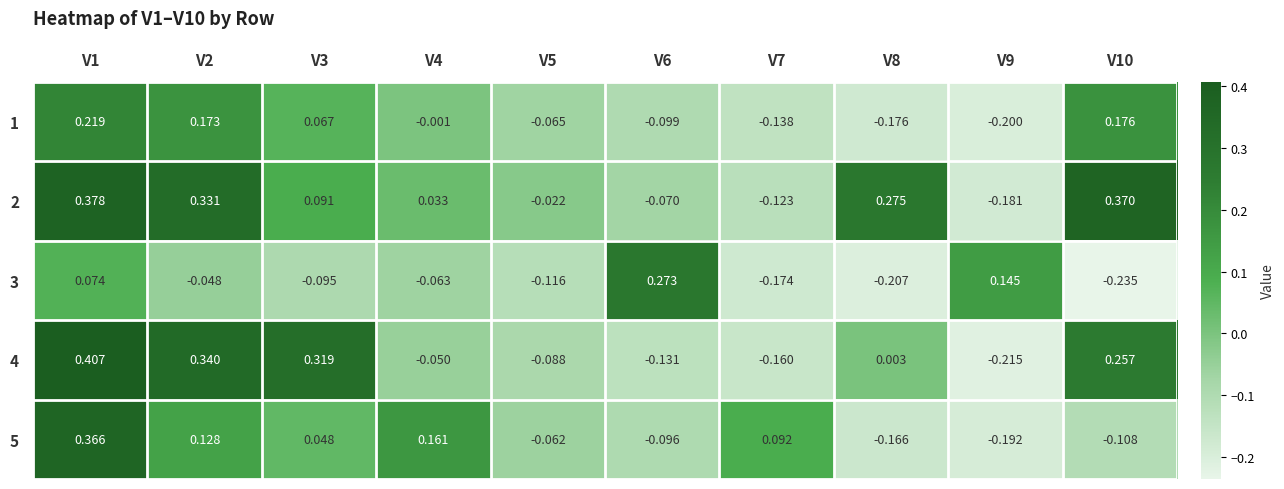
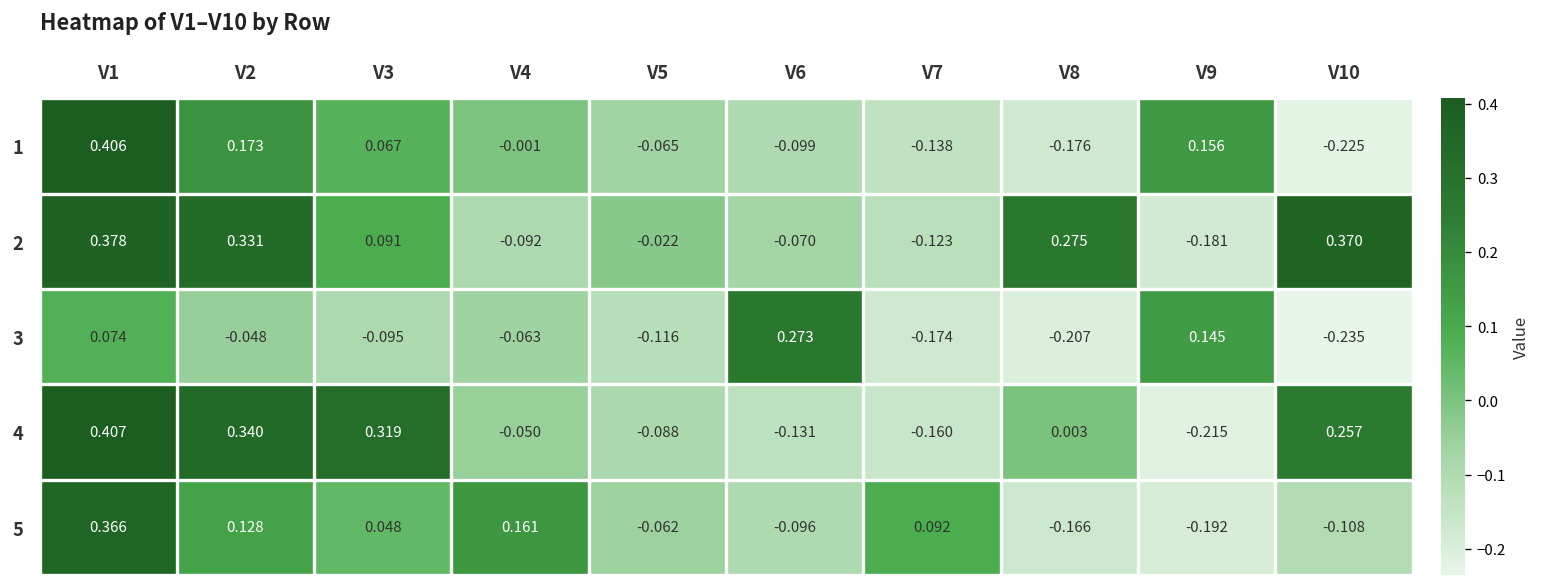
1, V1: 0.219 -> 0.406
1, V9: -0.200 -> 0.156
1, V10: 0.176 -> -0.225
2, V4: 0.033 -> -0.092
